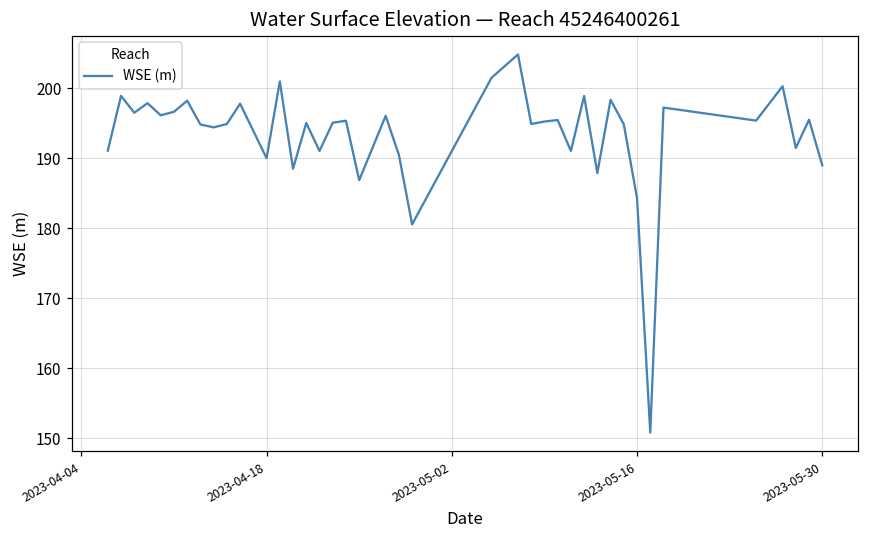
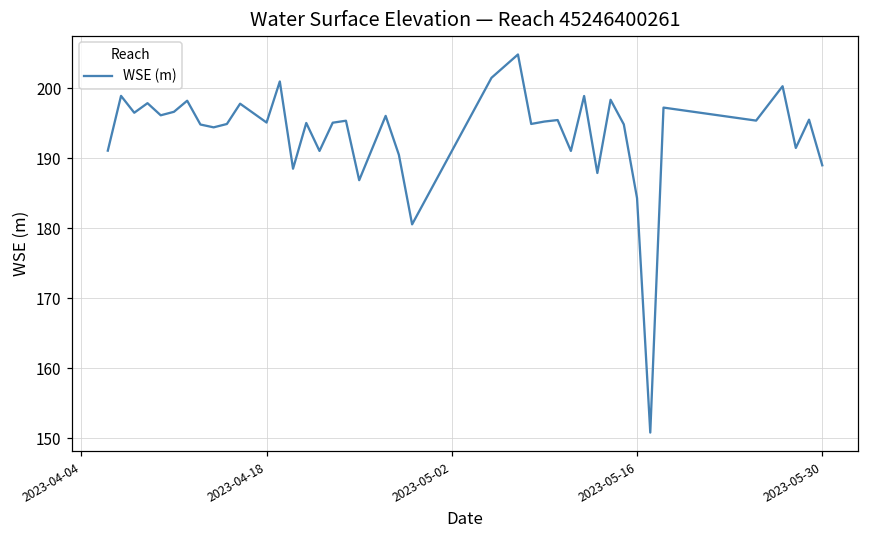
2023-04-18: 190 -> 195
